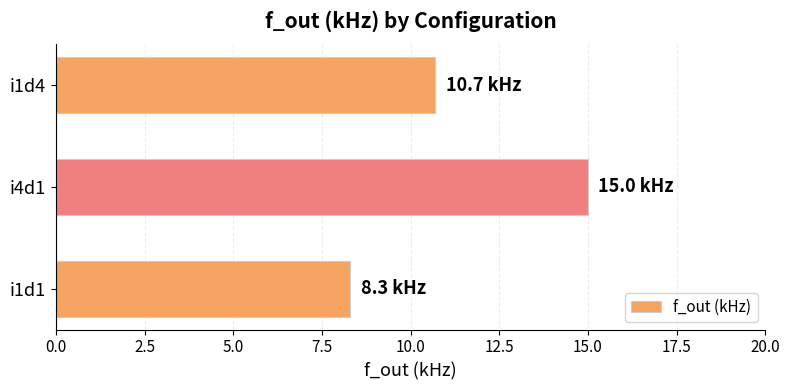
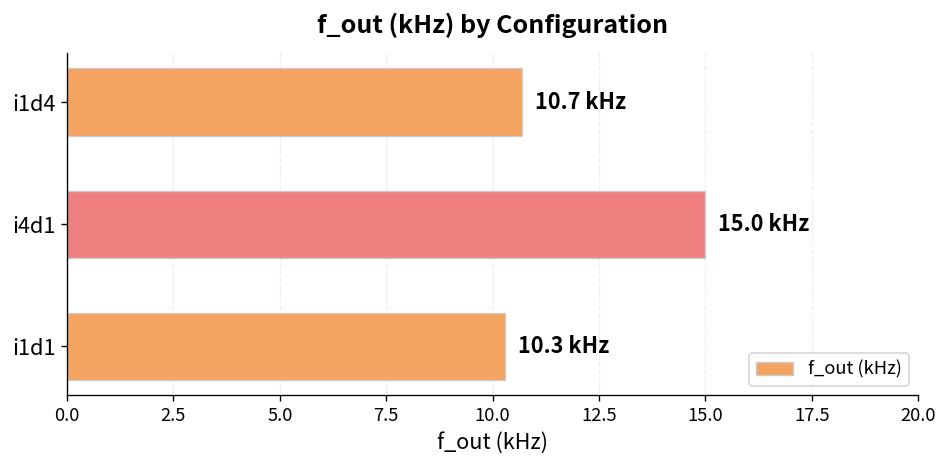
i1d1: 8.3 -> 10.3
